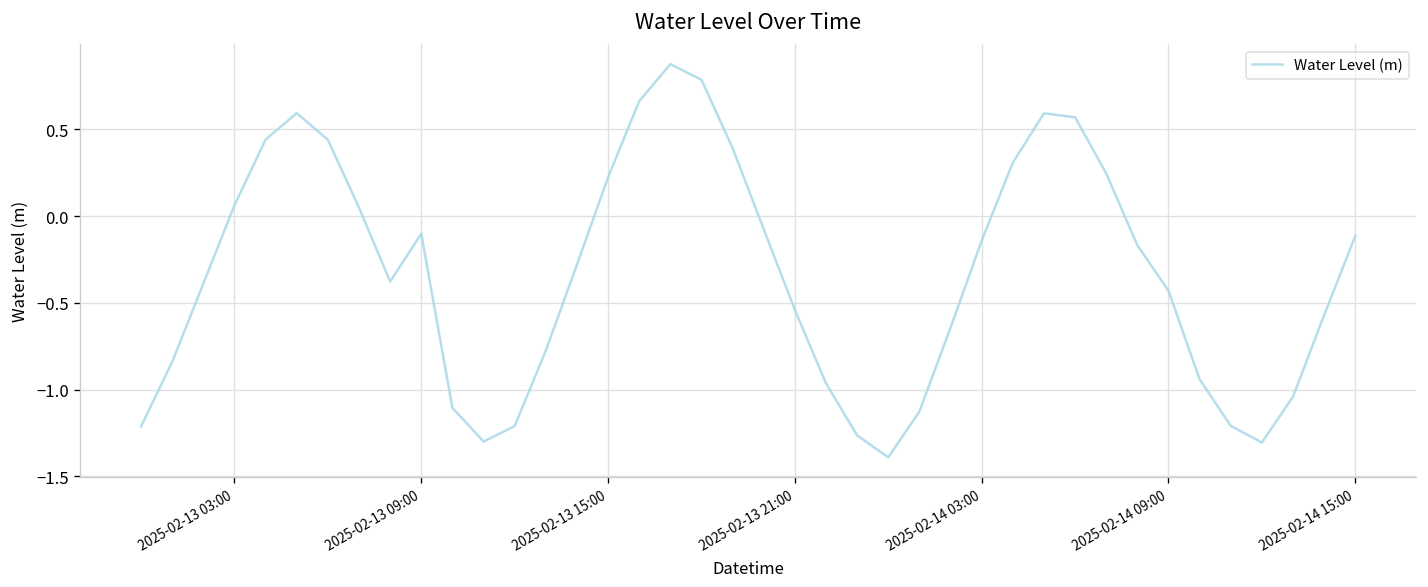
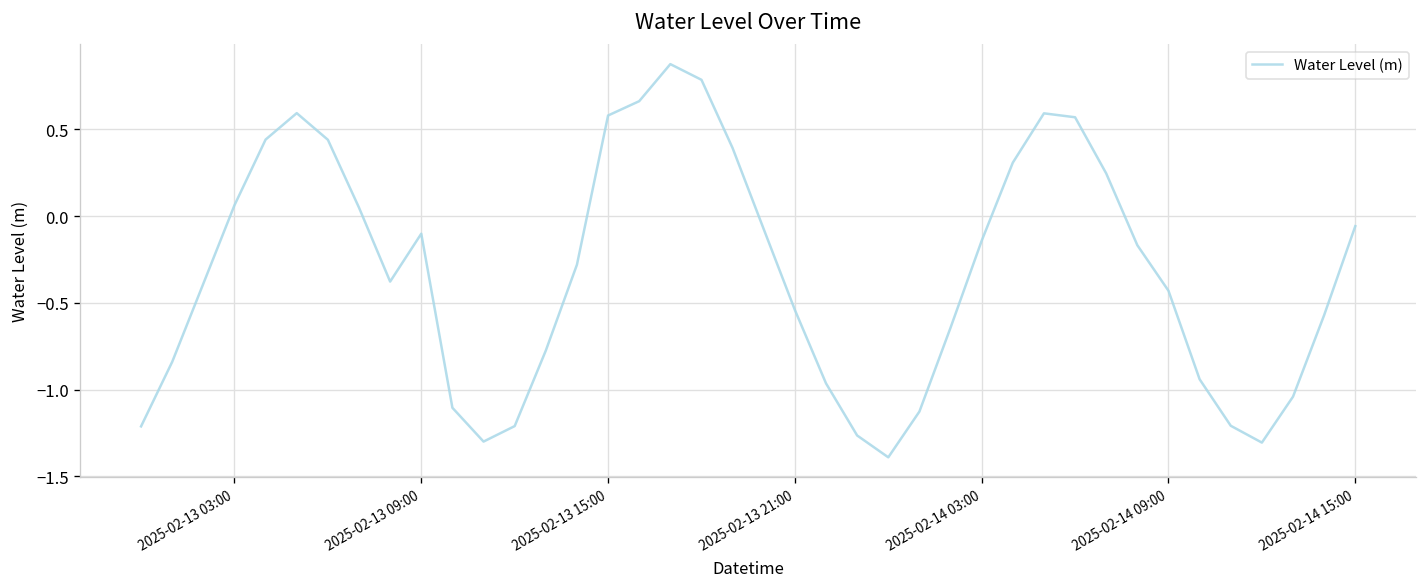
2025-02-13 15:00: 0.22 -> 0.58
2025-02-14 15:00: -0.11 -> -0.06
